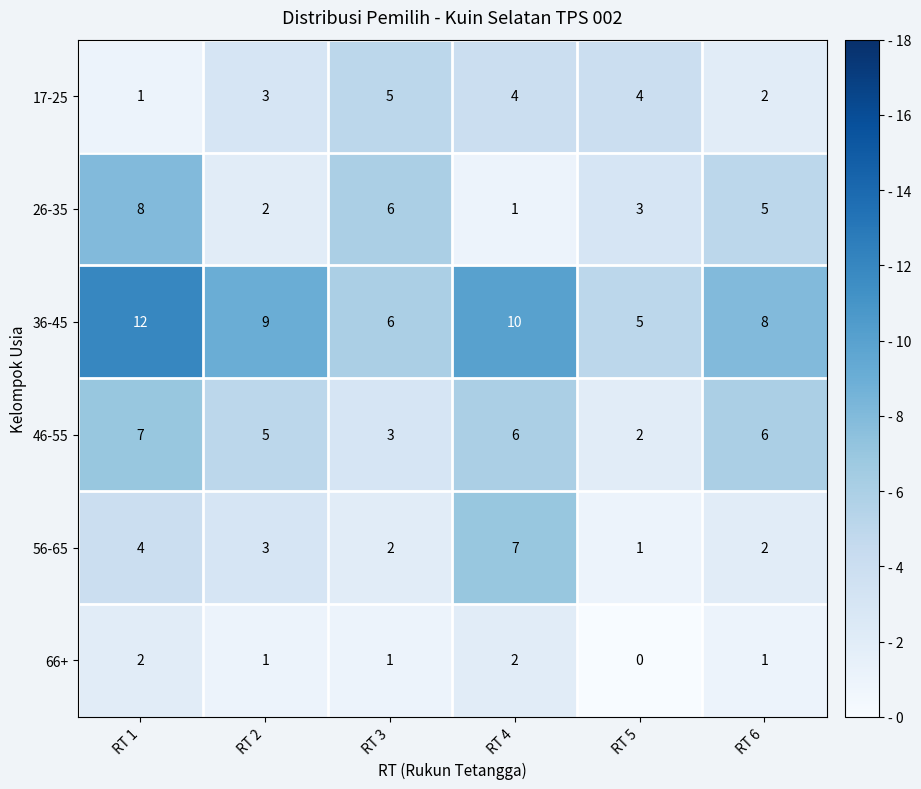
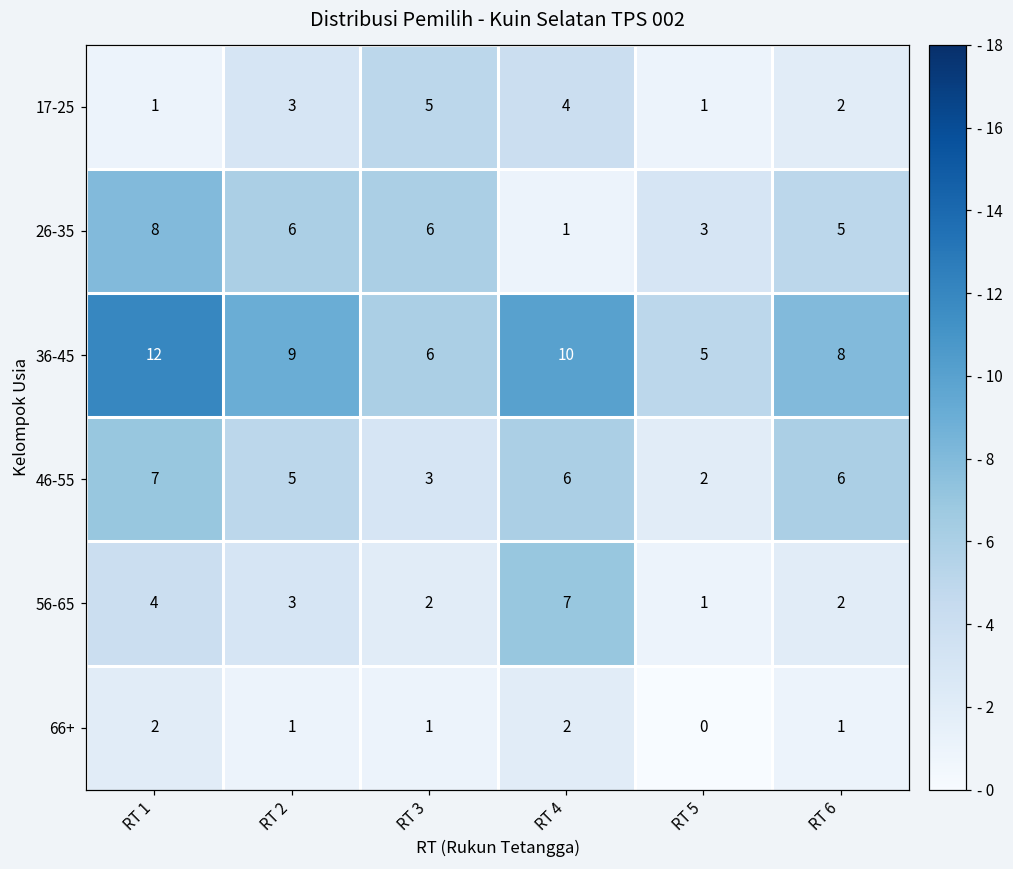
17-25, RT 5: 4 -> 1
26-35, RT 2: 2 -> 6
